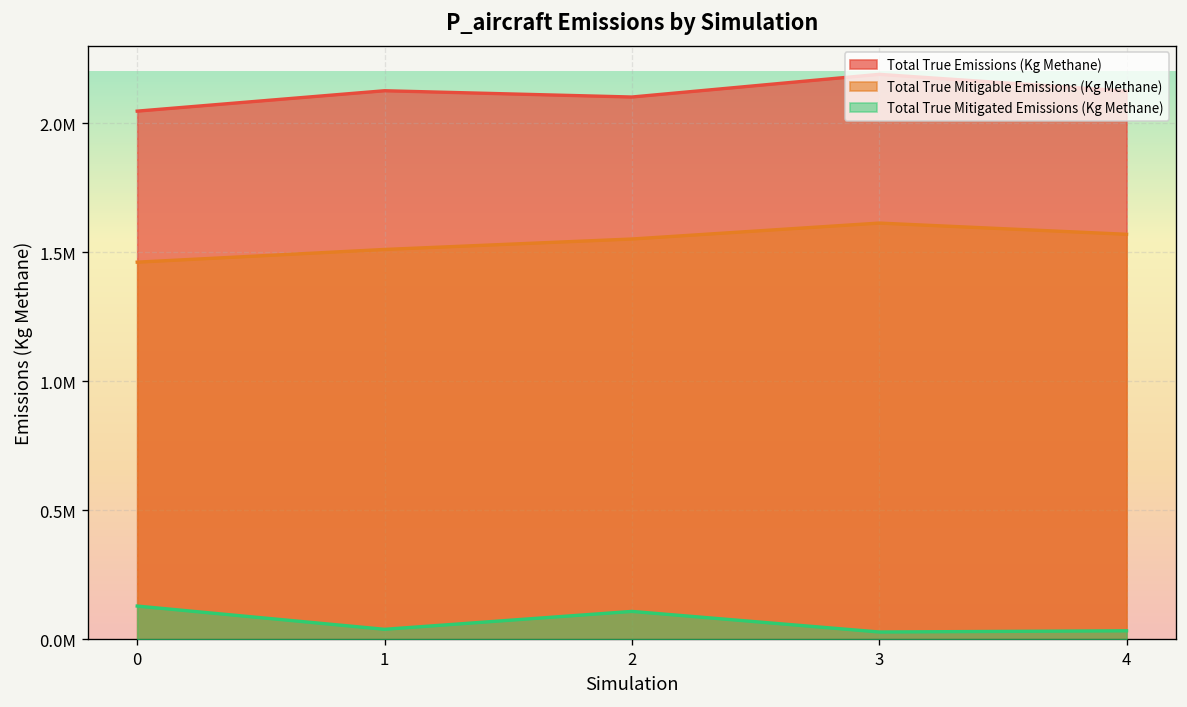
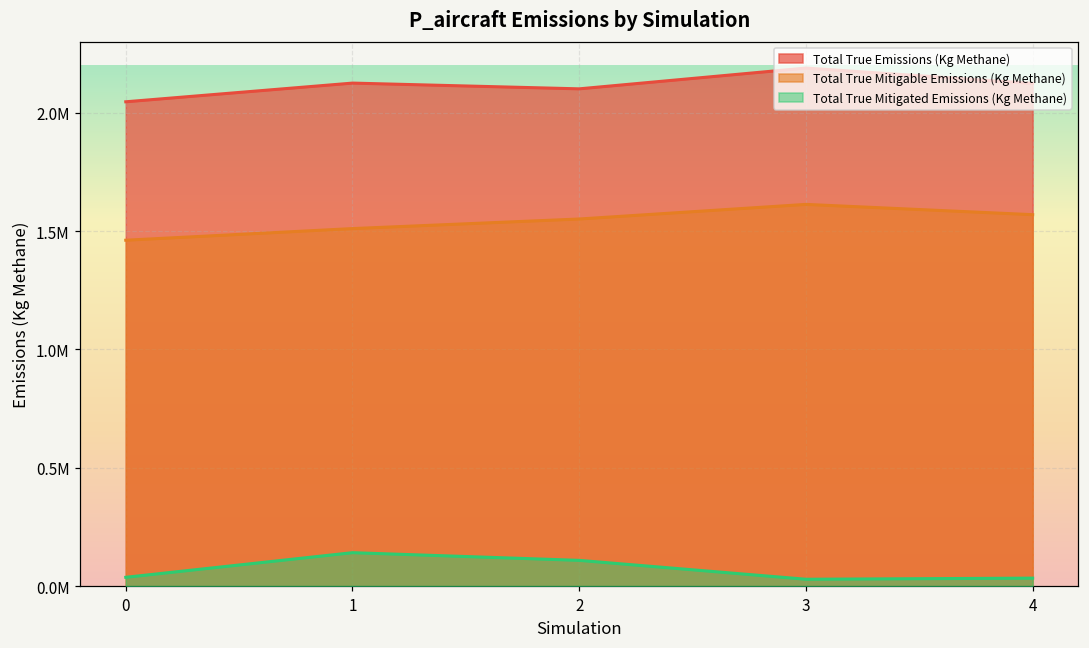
Total True Mitigated Emissions (Kg Methane), 0: 130000 -> 40000
Total True Mitigated Emissions (Kg Methane), 1: 40000 -> 140000
